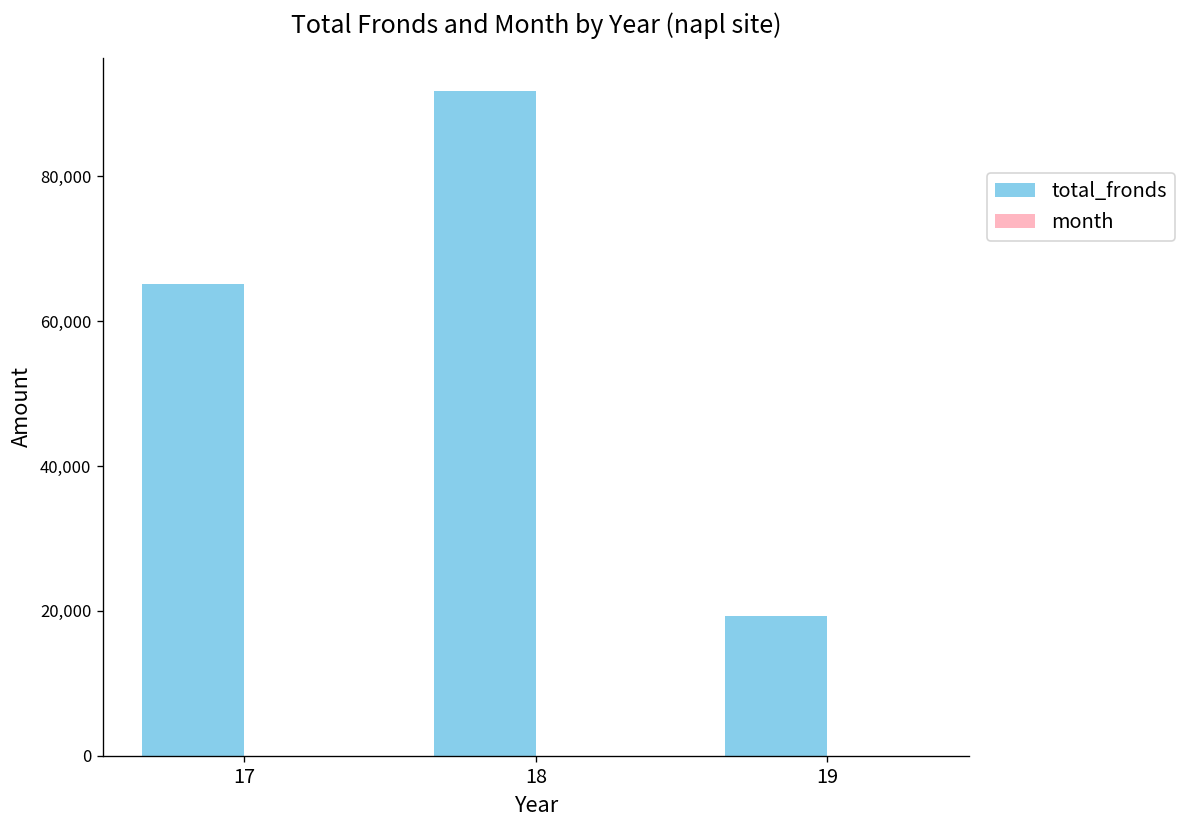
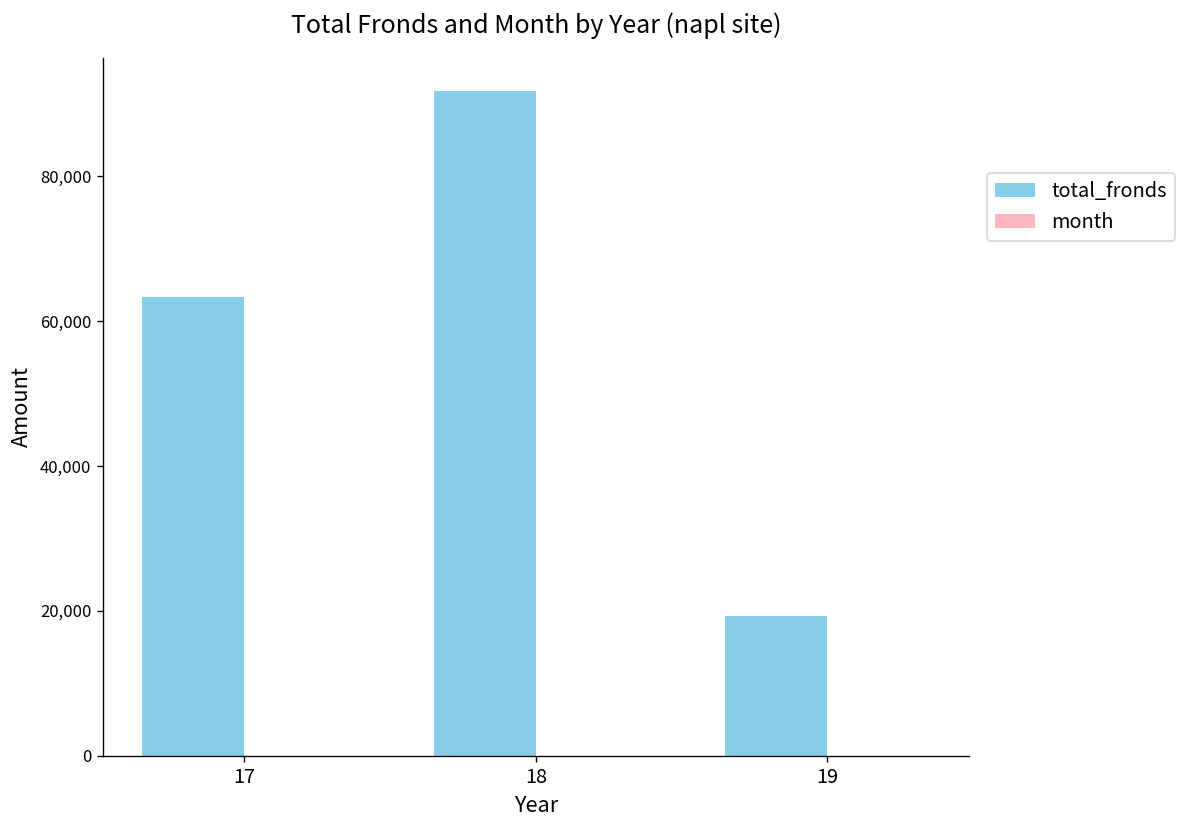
total_fronds, 17: 65,000 -> 63,000
